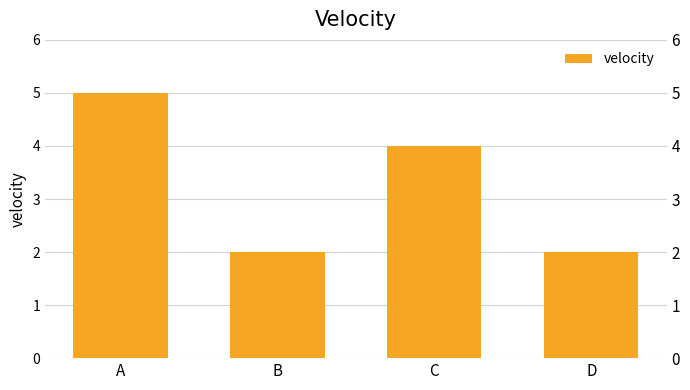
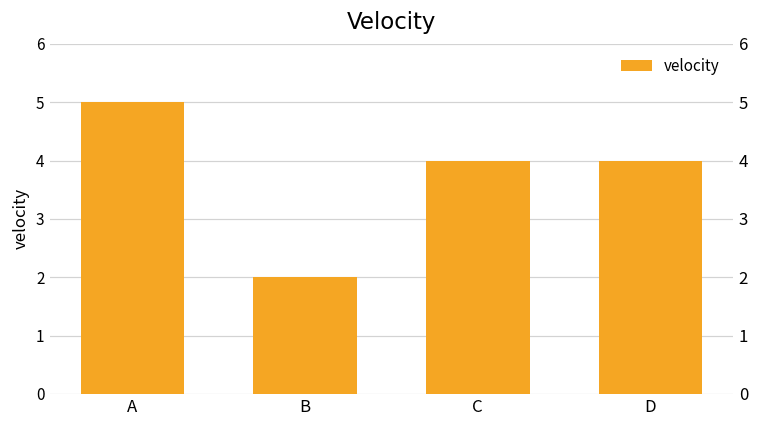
D: 2 -> 4
